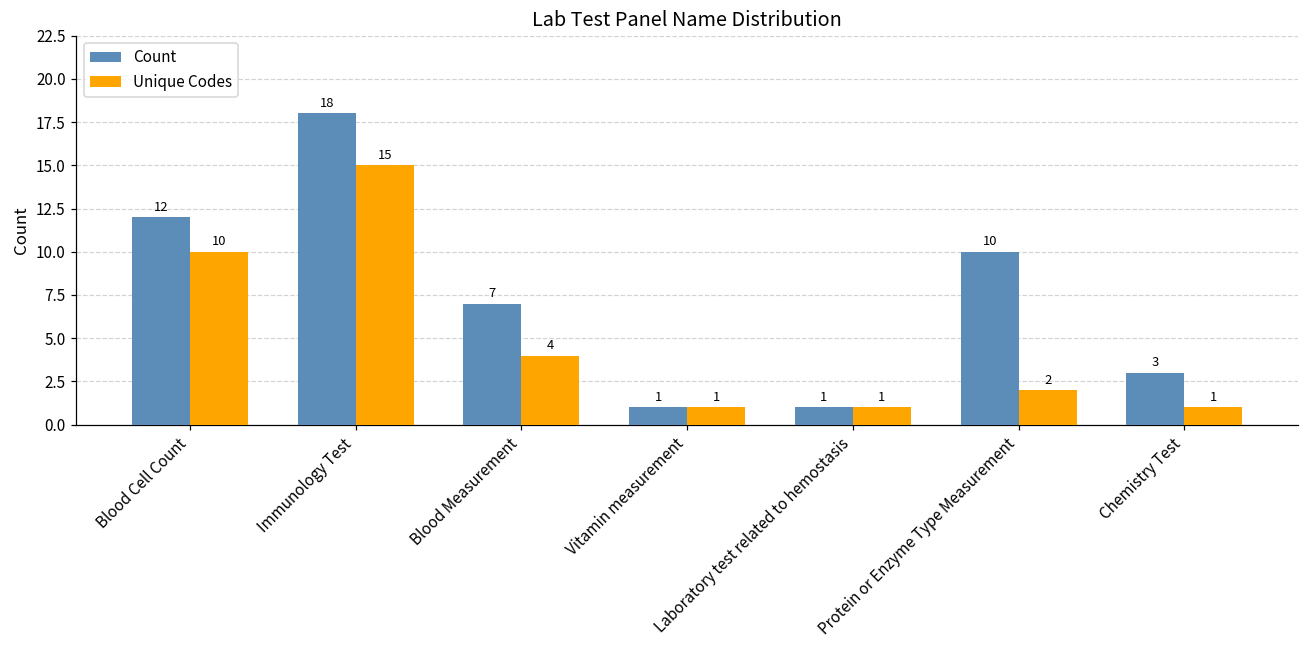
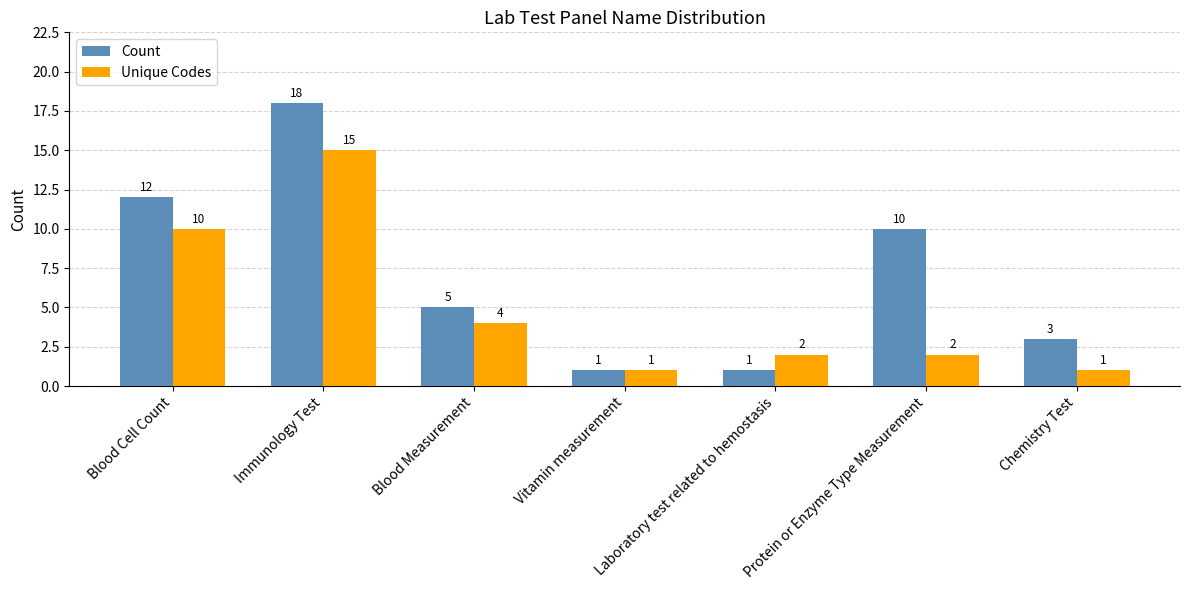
Count, Blood Measurement: 7 -> 5
Unique Codes, Laboratory test related to hemostasis: 1 -> 2
